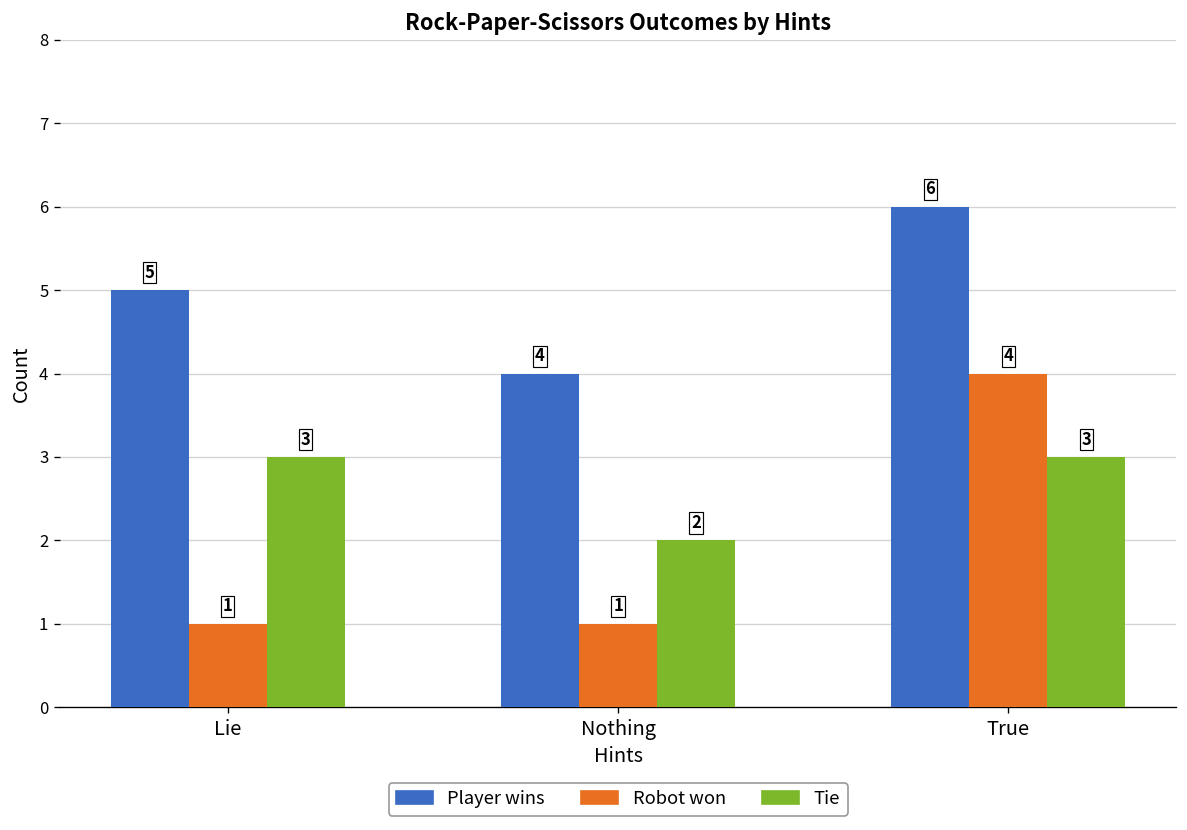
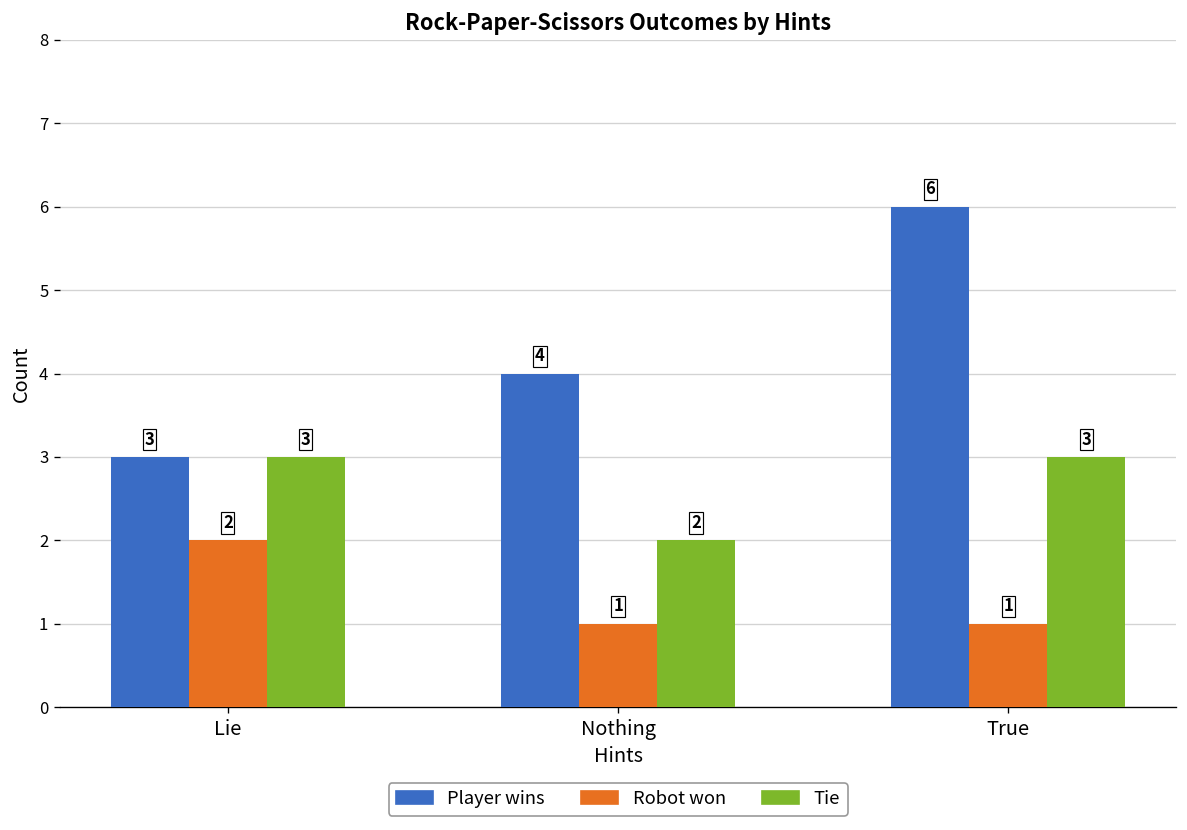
Player wins, Lie: 5 -> 3
Robot won, Lie: 1 -> 2
Robot won, True: 4 -> 1
